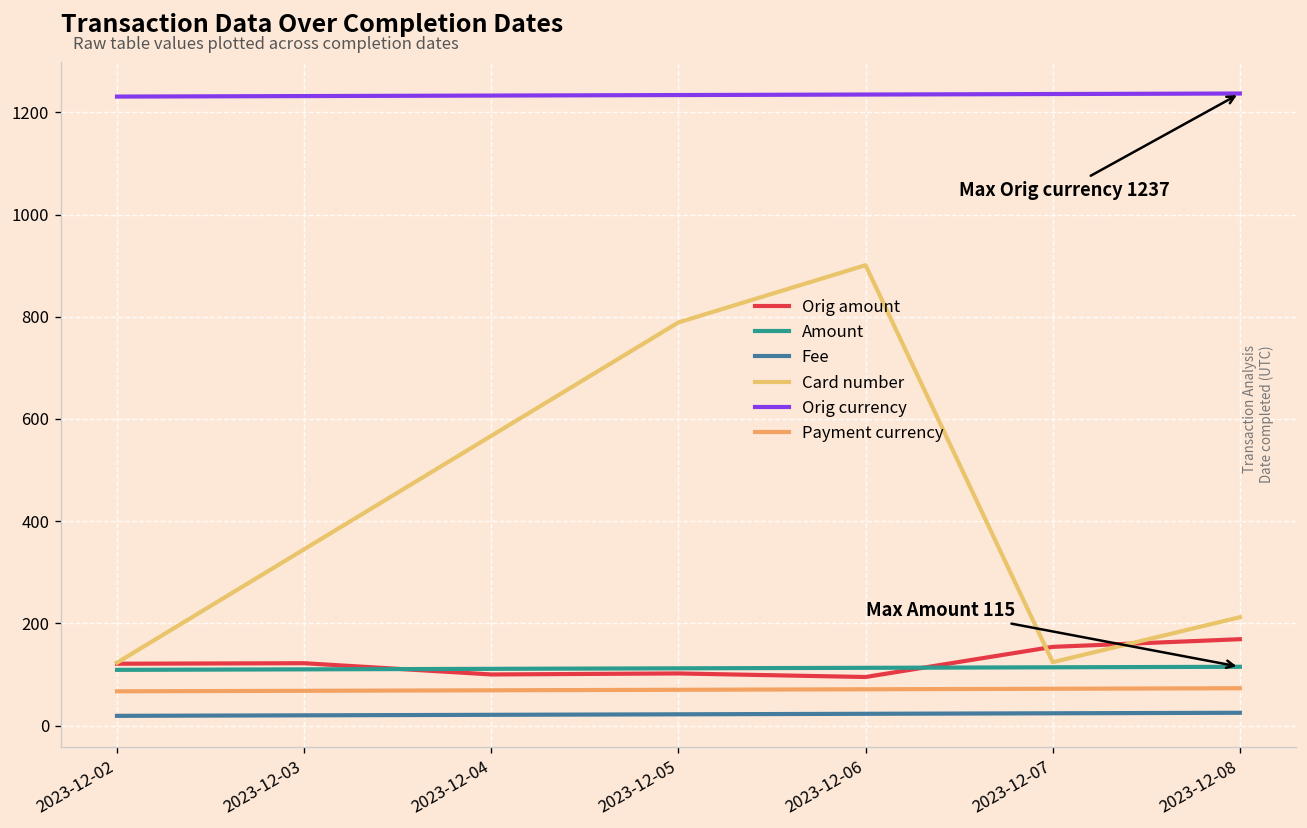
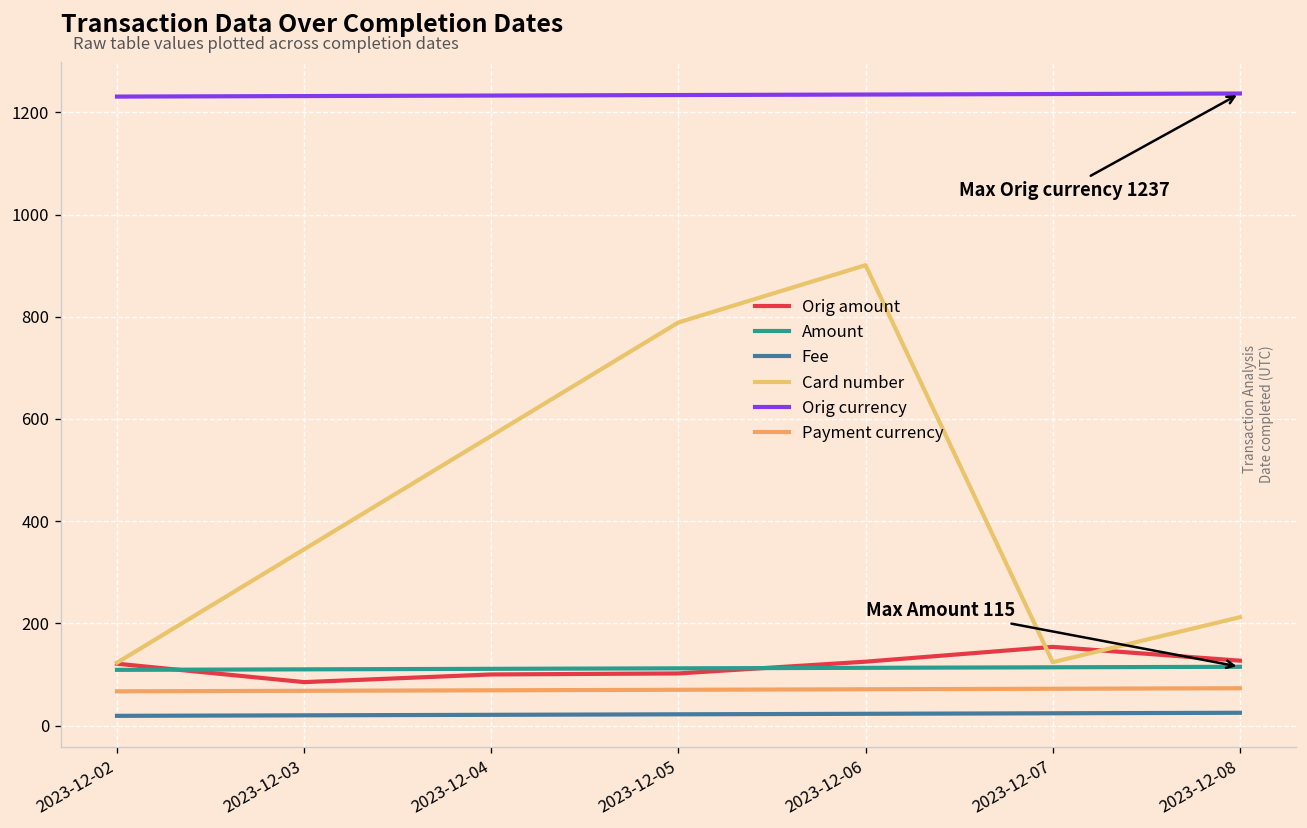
Orig amount, 2023-12-03: 120 -> 90
Orig amount, 2023-12-06: 100 -> 130
Orig amount, 2023-12-08: 170 -> 130
